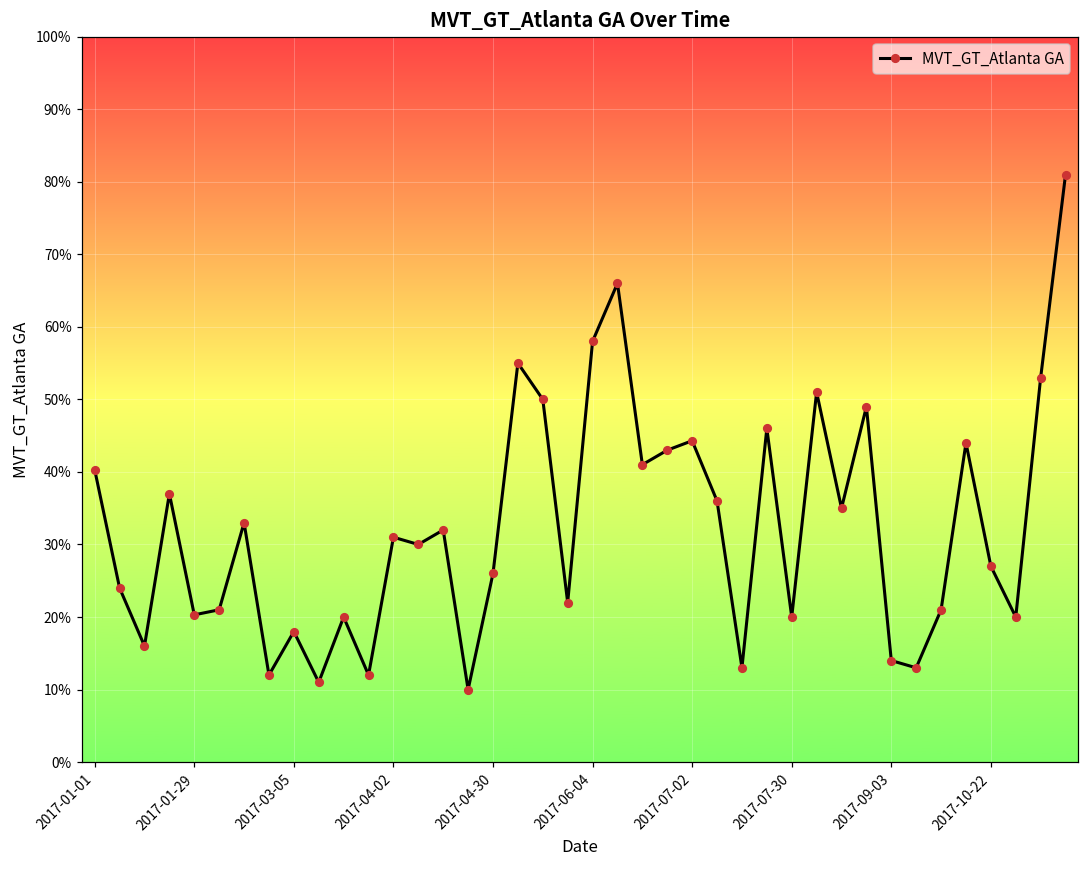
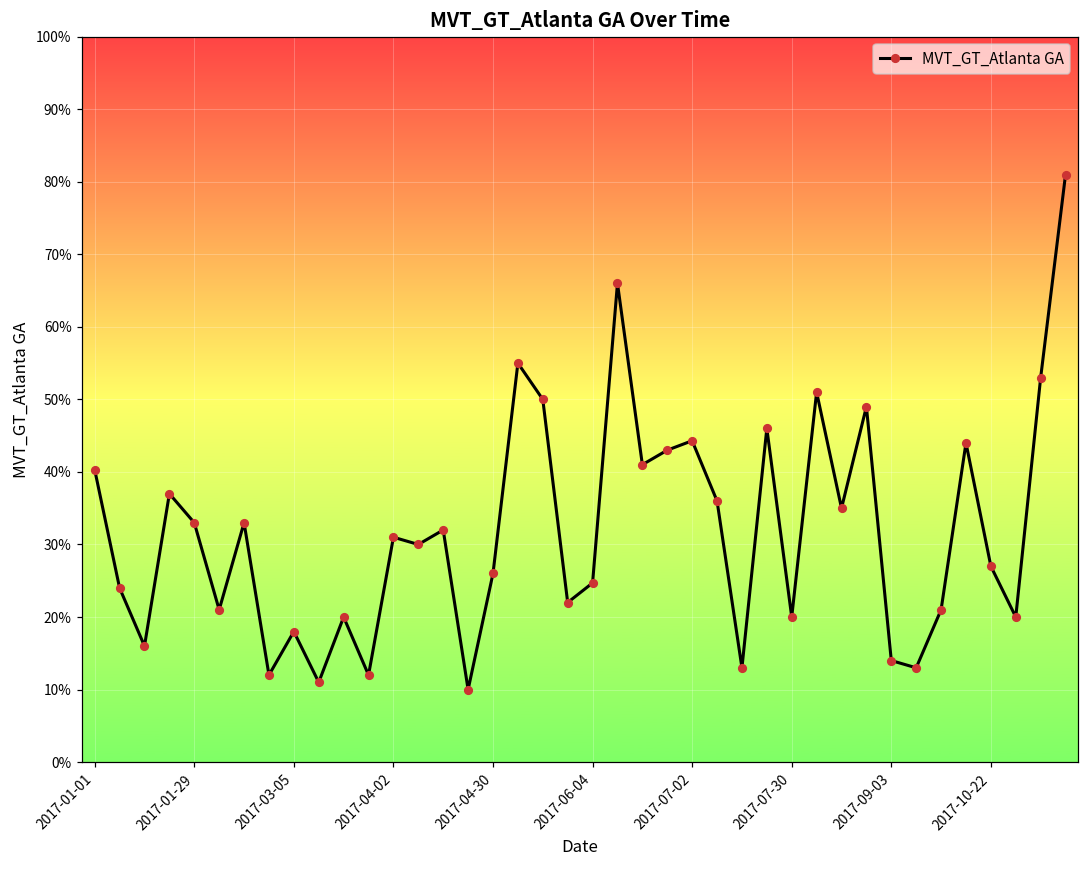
2017-01-29: 20% -> 33%
2017-06-04: 58% -> 25%
